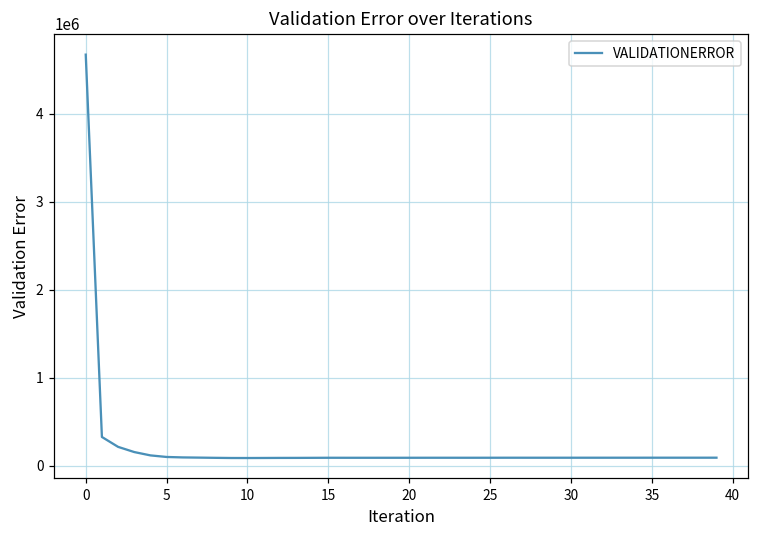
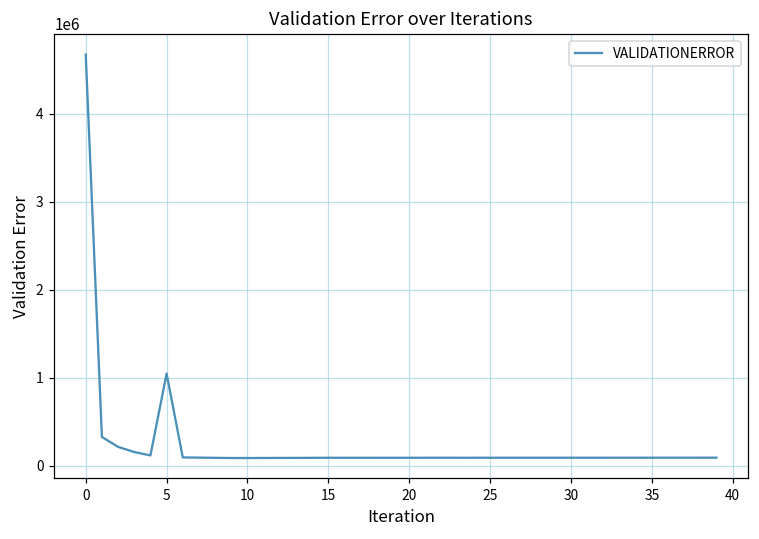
5: 100000 -> 1000000
